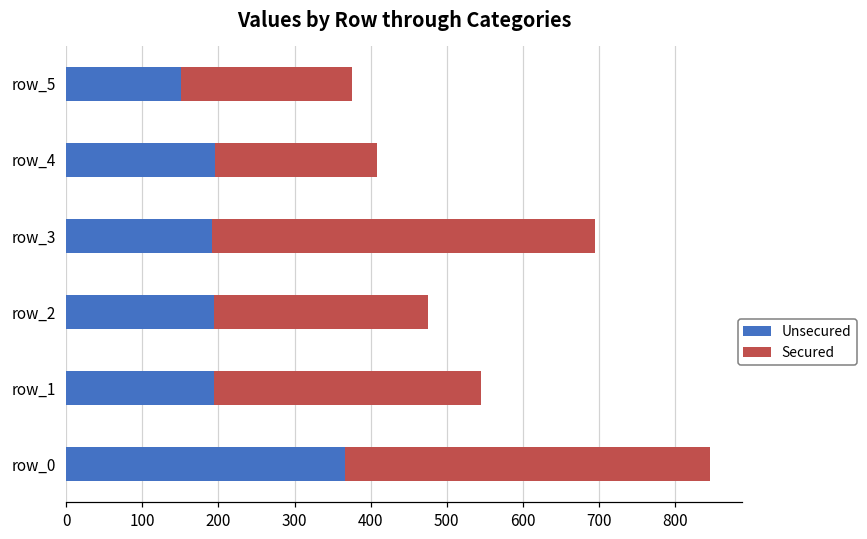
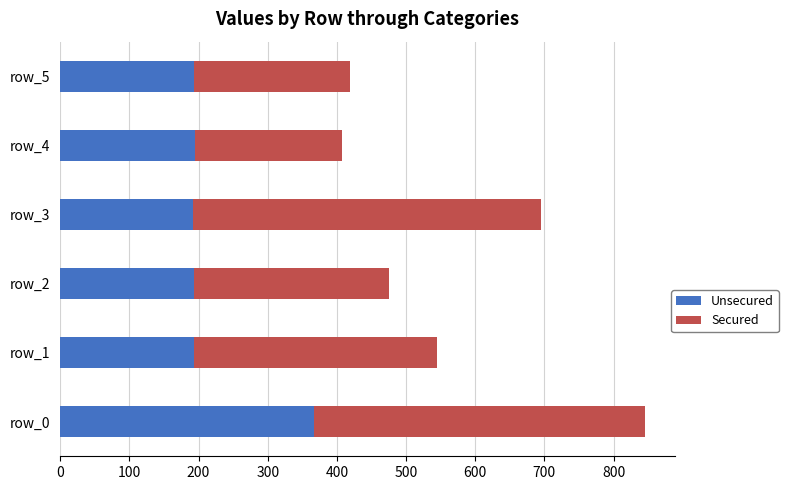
Unsecured, row_5: 150 -> 190
